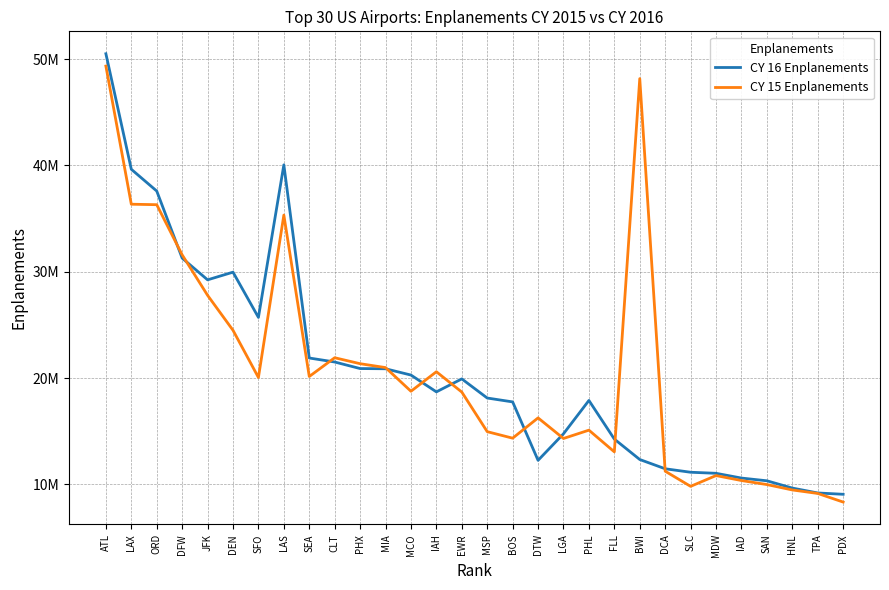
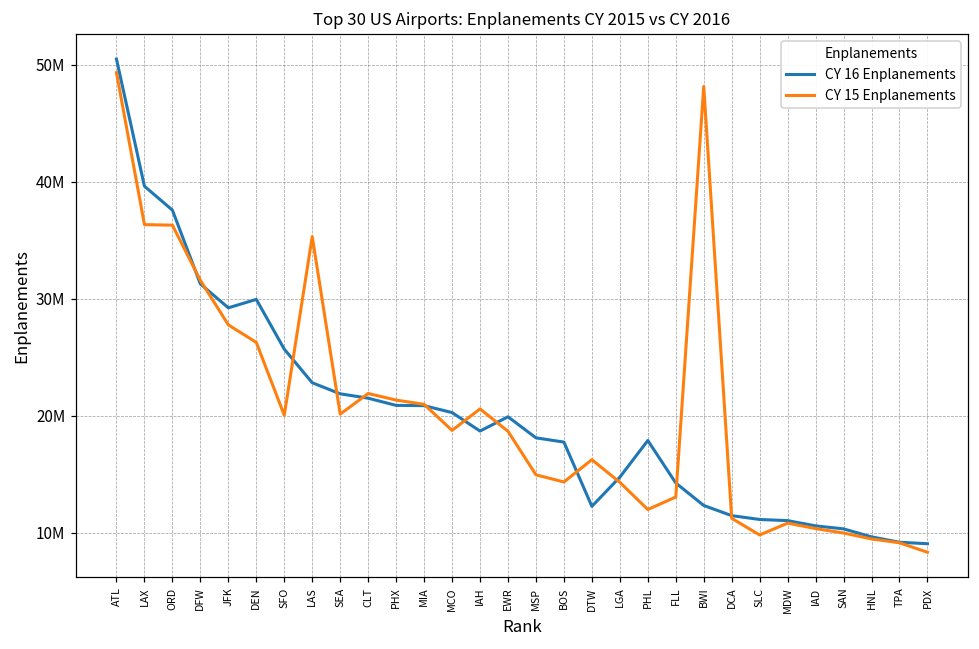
CY 15 Enplanements, DEN: 24500000 -> 26300000
CY 16 Enplanements, LAS: 40100000 -> 22800000
CY 15 Enplanements, PHL: 15100000 -> 12000000
